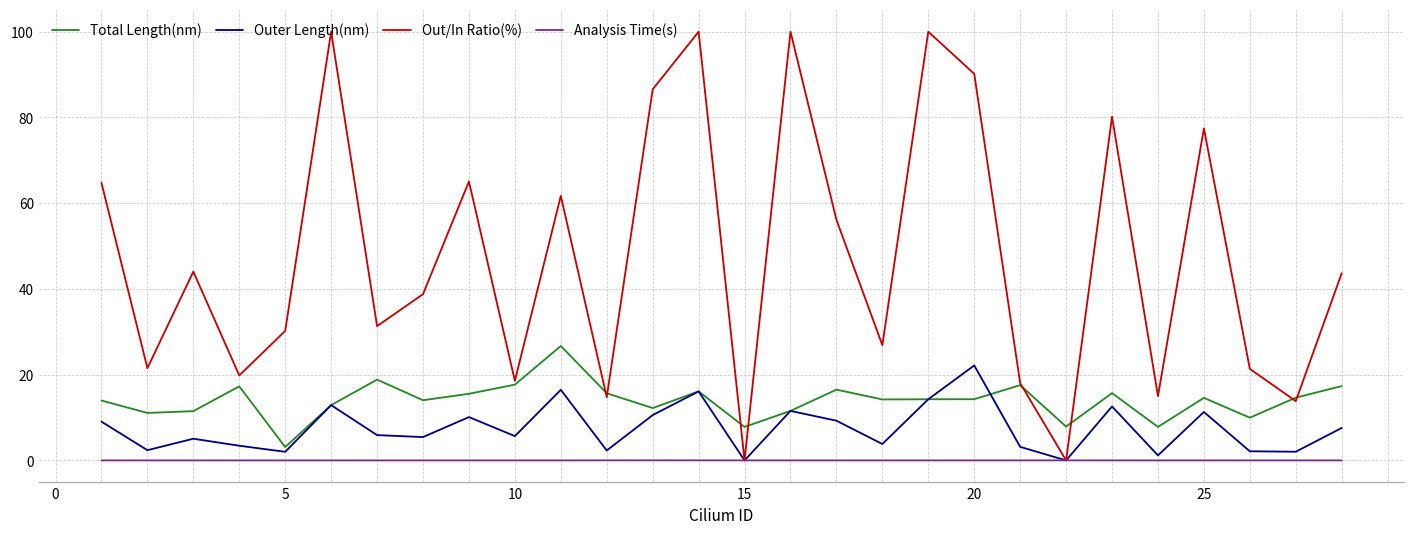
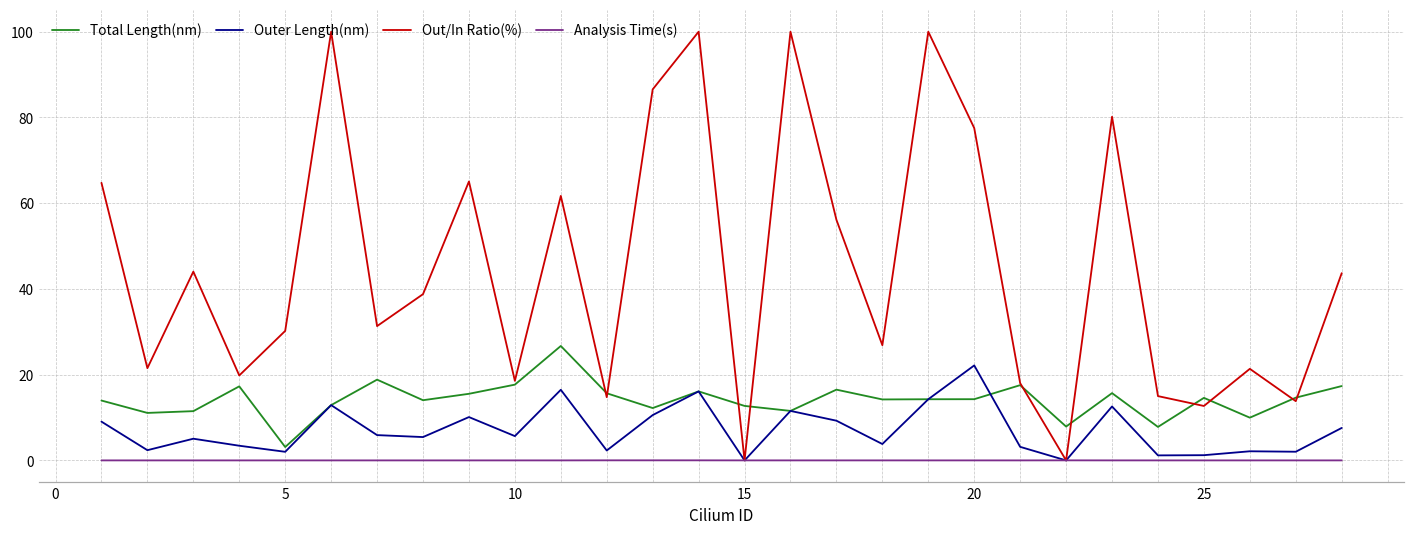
Total Length(nm), 15: 8 -> 13
Out/In Ratio(%), 20: 90 -> 78
Outer Length(nm), 25: 11 -> 1
Out/In Ratio(%), 25: 77 -> 13
